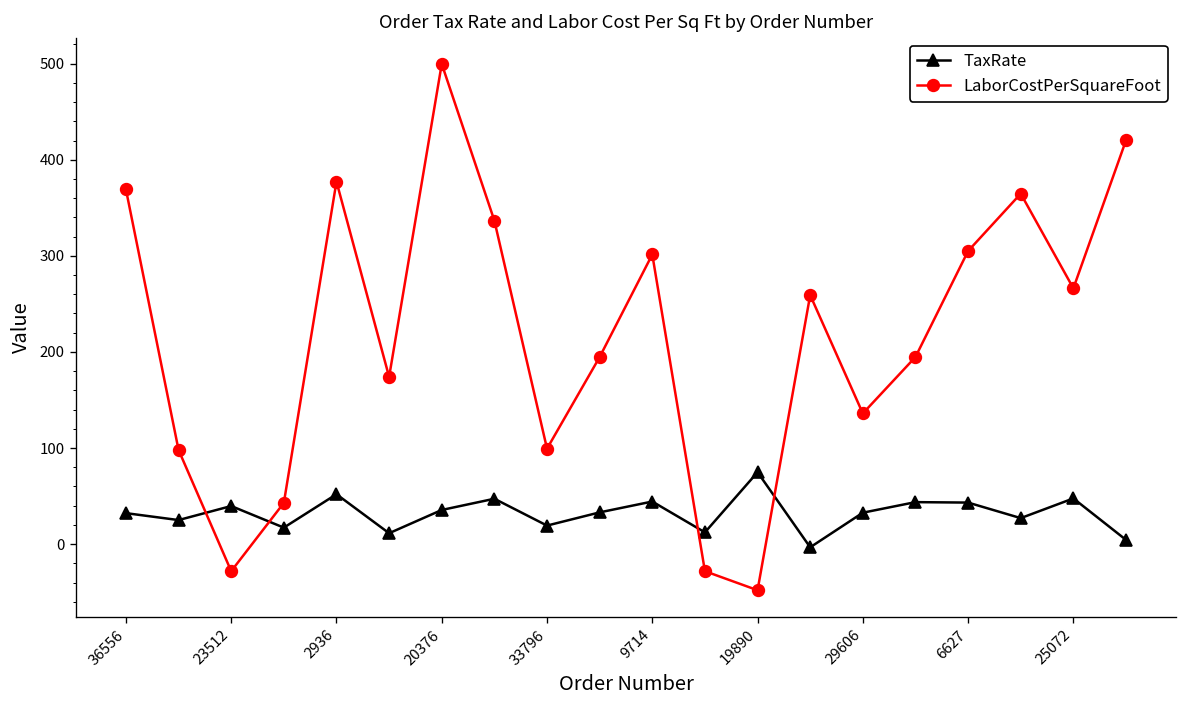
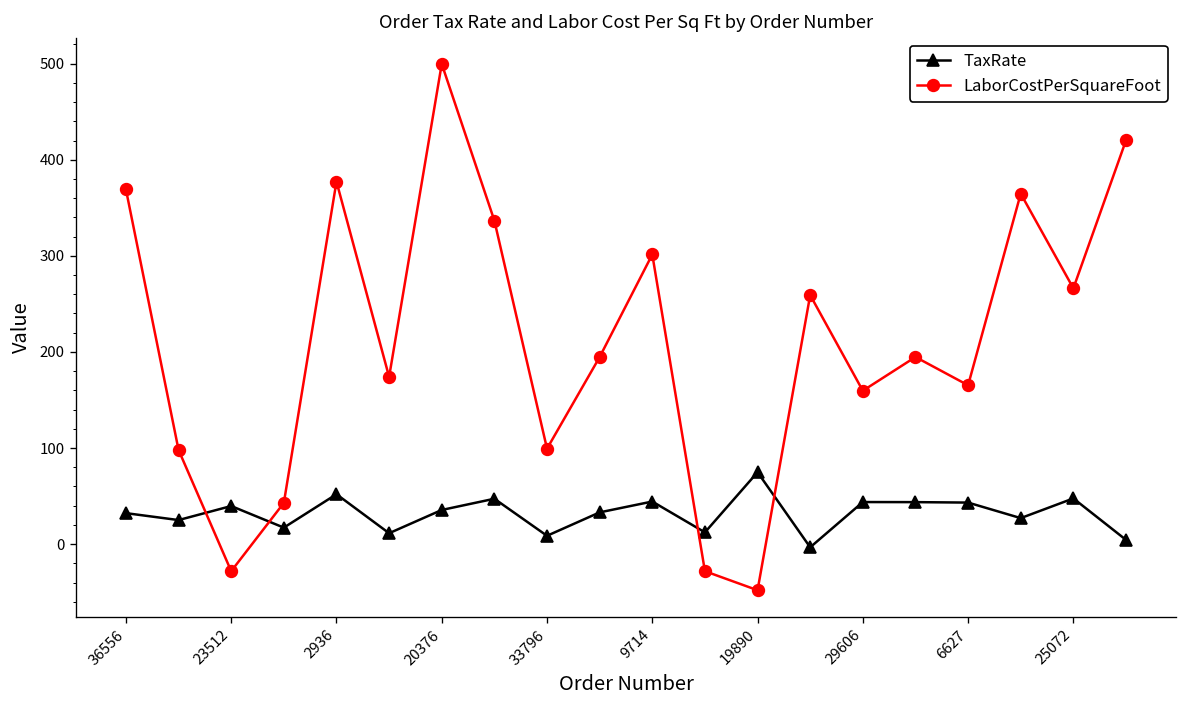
TaxRate, 33796: 20 -> 10
TaxRate, 29606: 30 -> 40
LaborCostPerSquareFoot, 29606: 140 -> 160
LaborCostPerSquareFoot, 6627: 310 -> 170
